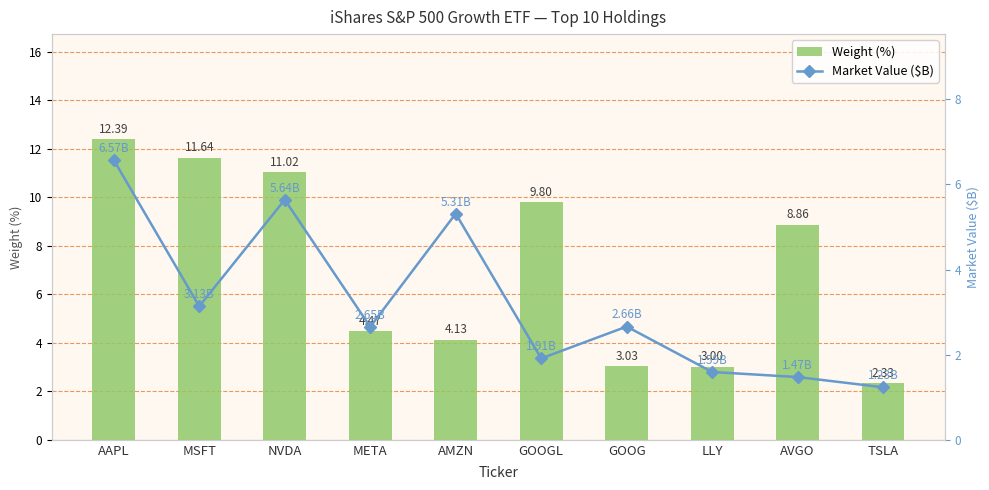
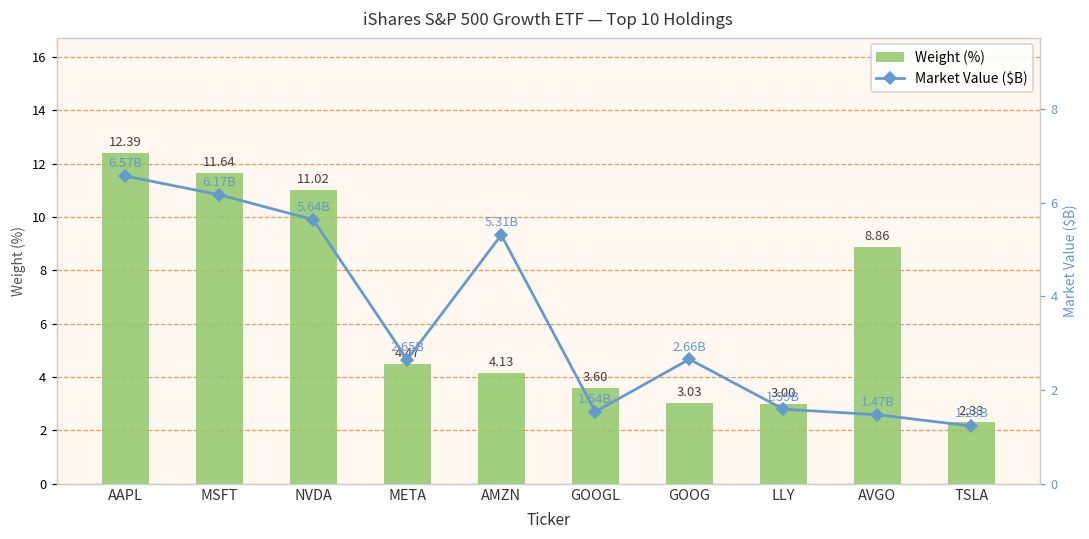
Weight (%), GOOGL: 9.80 -> 3.60
Market Value ($B), MSFT: 3.13B -> 6.17B
Market Value ($B), GOOGL: 1.91B -> 1.54B
